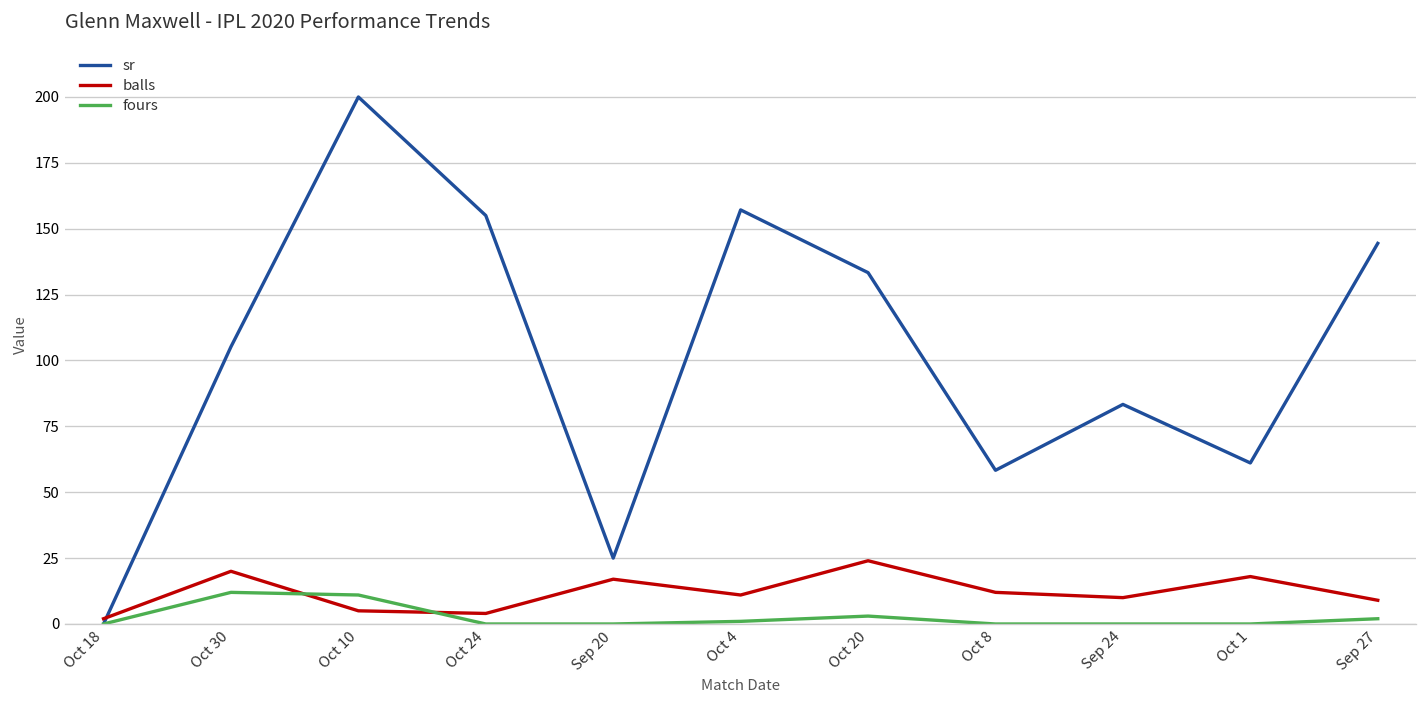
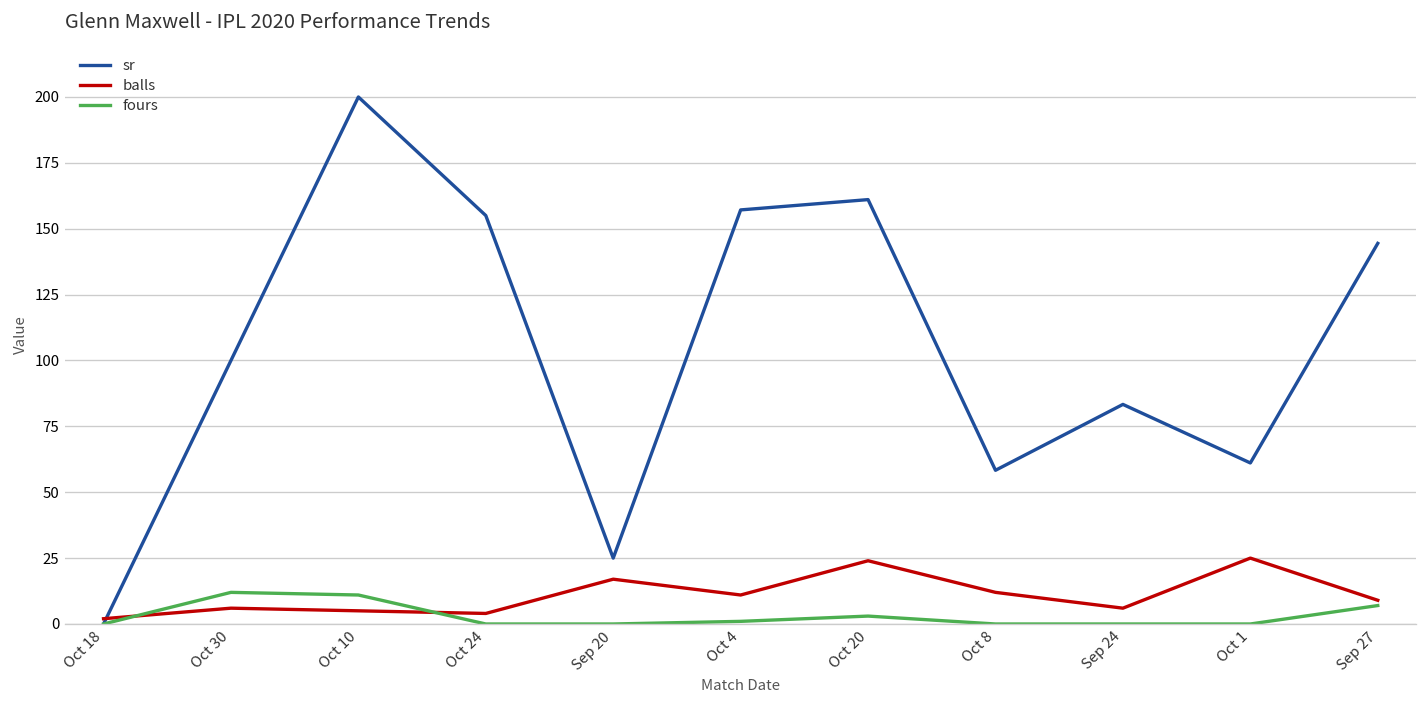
sr, Oct 30: 105 -> 100
balls, Oct 30: 20 -> 6
sr, Oct 20: 133 -> 161
balls, Sep 24: 10 -> 6
balls, Oct 1: 18 -> 25
fours, Sep 27: 2 -> 7
